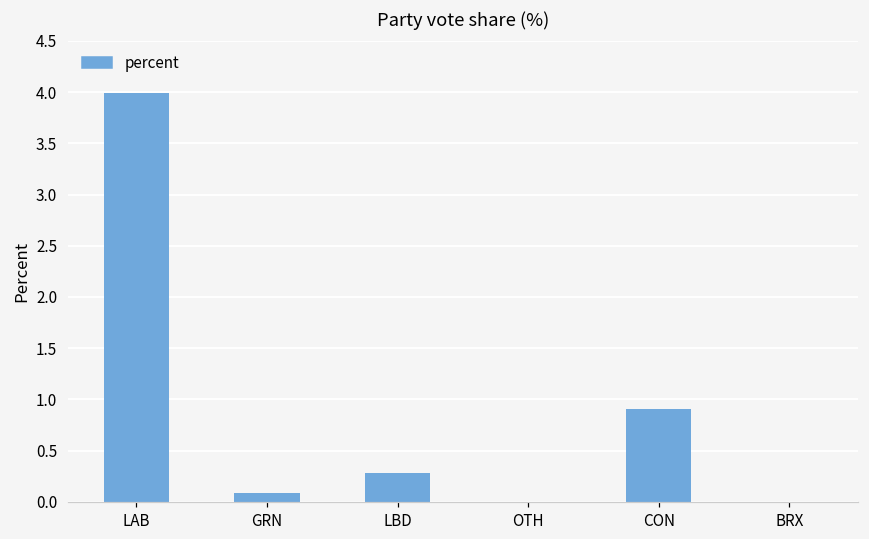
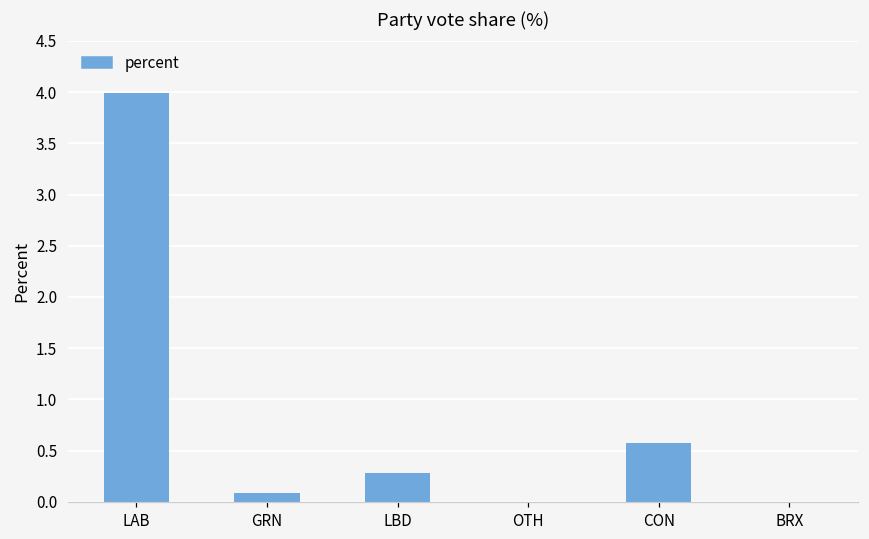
CON: 0.9 -> 0.6
